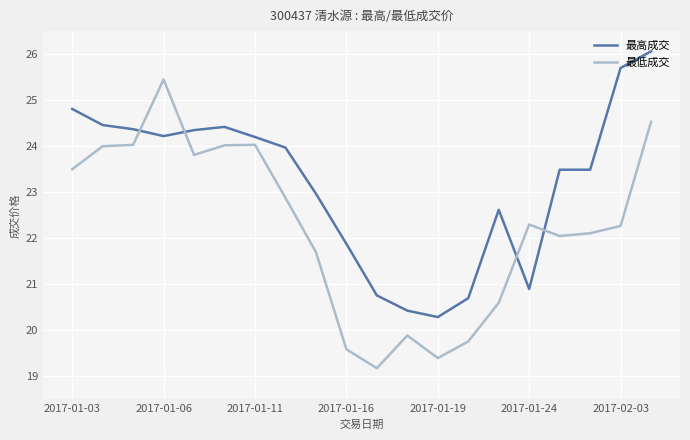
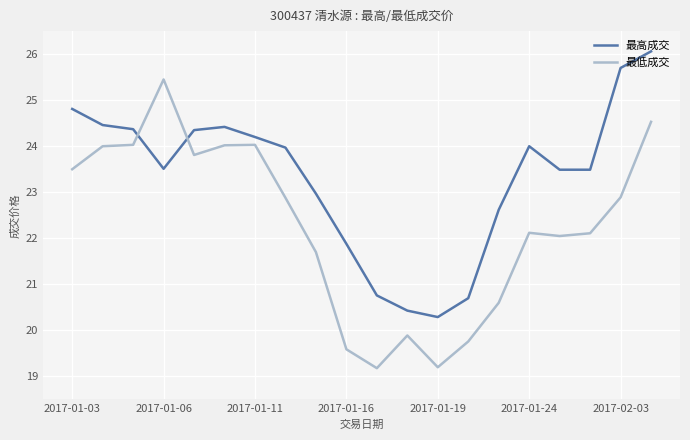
最高成交, 2017-01-06: 24.2 -> 23.5
最低成交, 2017-01-19: 19.4 -> 19.2
最高成交, 2017-01-24: 20.9 -> 24.0
最低成交, 2017-01-24: 22.3 -> 22.1
最低成交, 2017-02-03: 22.3 -> 22.9
